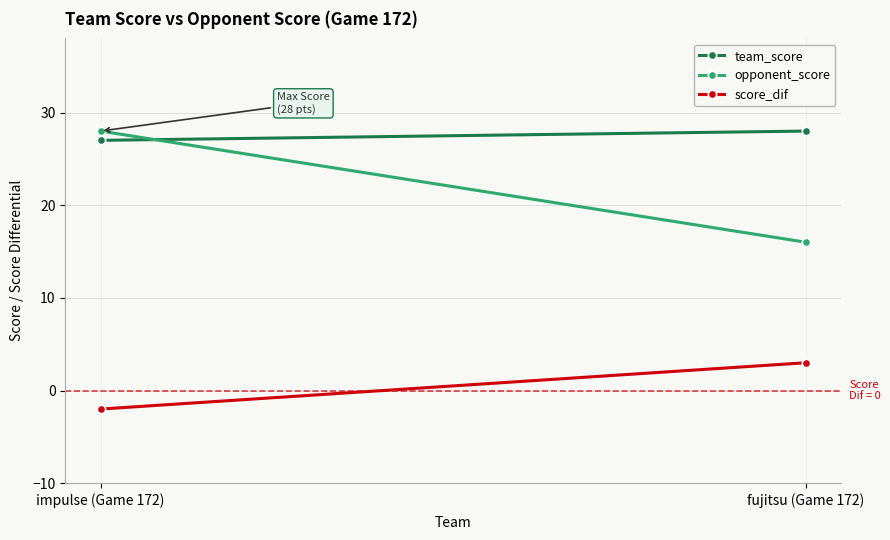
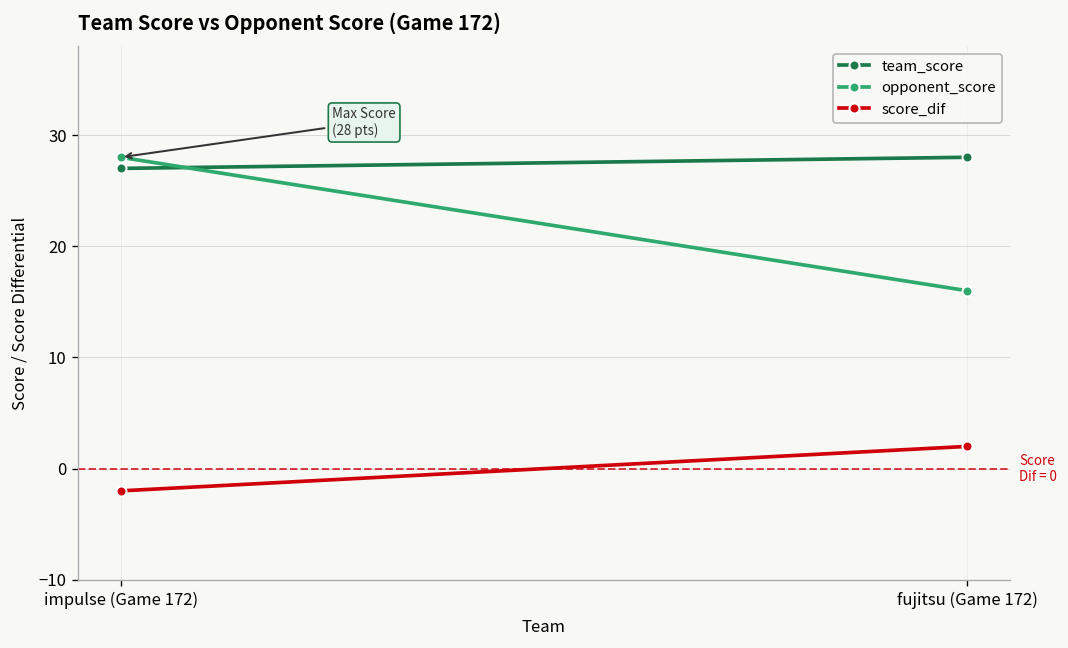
score_dif, fujitsu (Game 172): 3 -> 2
